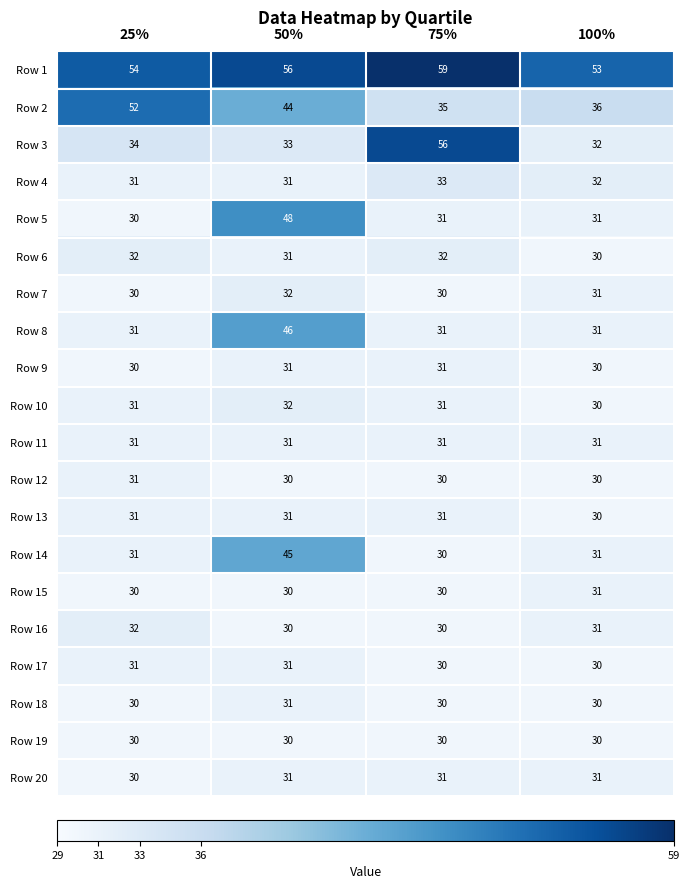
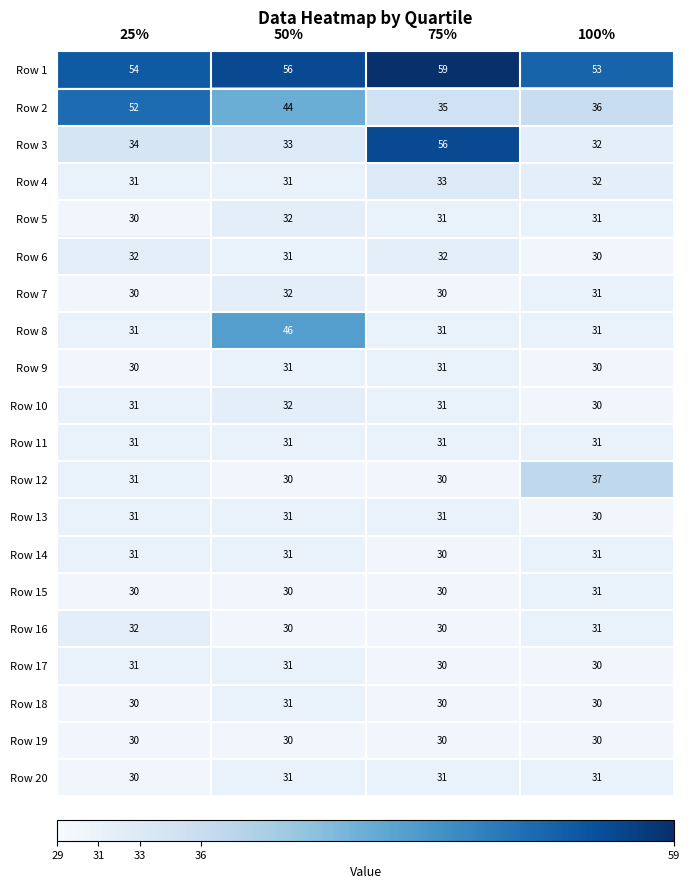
Row 5, 50%: 48 -> 32
Row 12, 100%: 30 -> 37
Row 14, 50%: 45 -> 31
